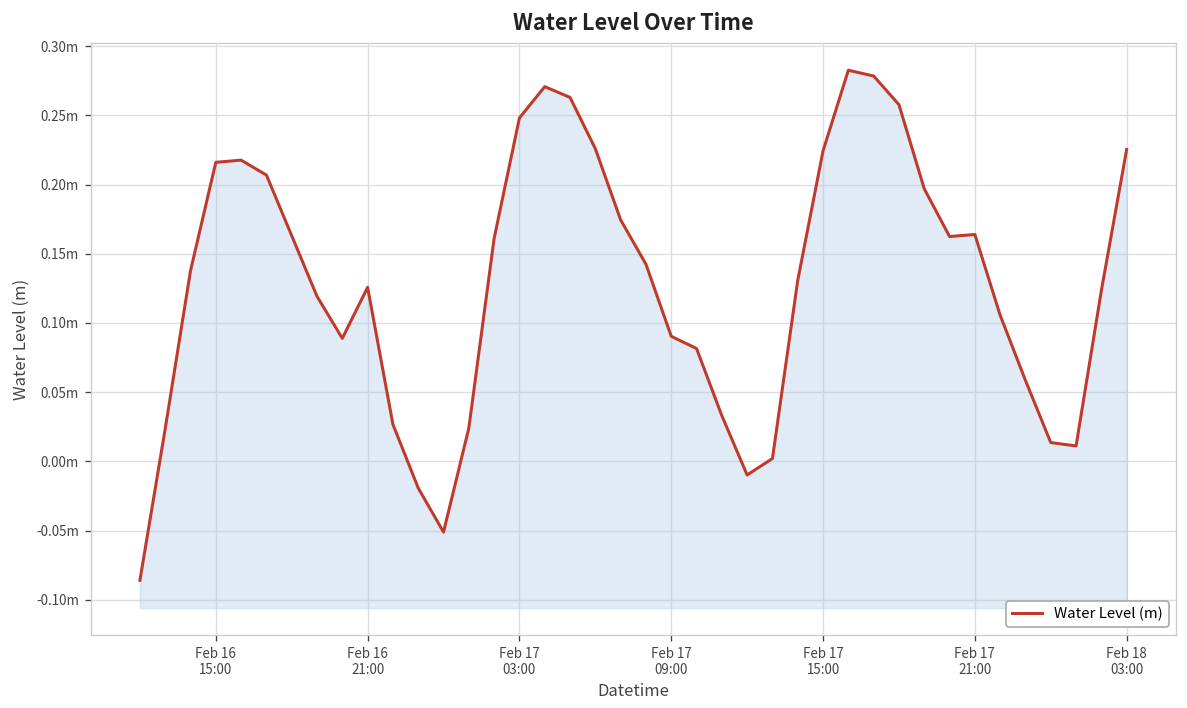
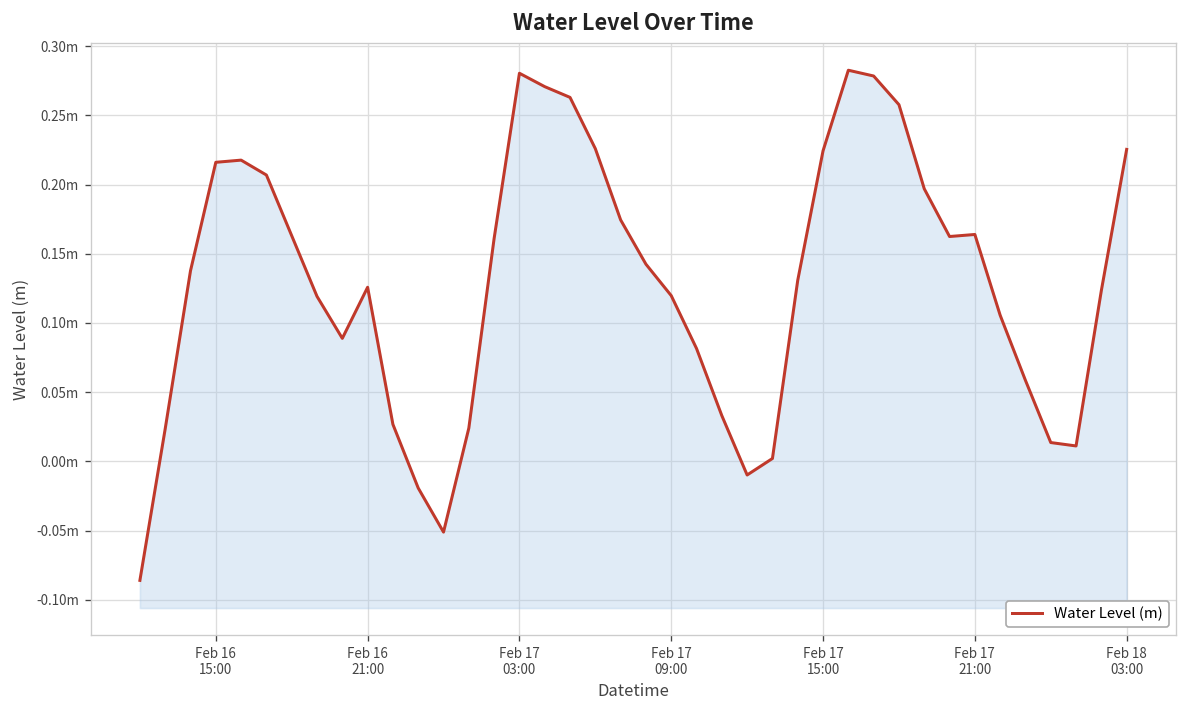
Feb 17 03:00: 0.248m -> 0.280m
Feb 17 09:00: 0.090m -> 0.120m
